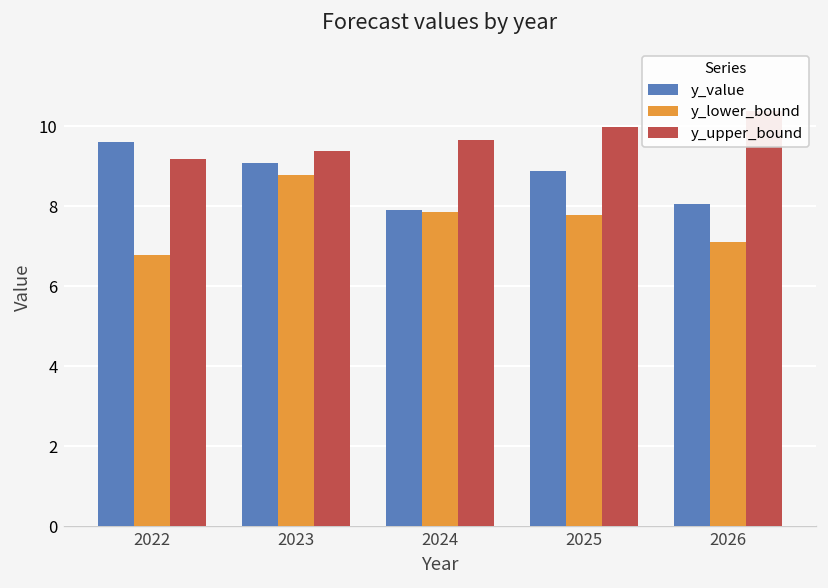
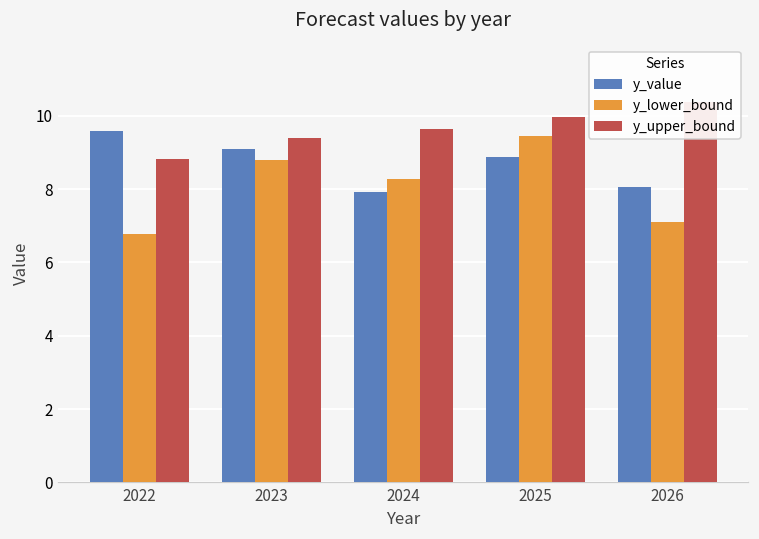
y_upper_bound, 2022: 9.2 -> 8.8
y_lower_bound, 2024: 7.9 -> 8.3
y_lower_bound, 2025: 7.8 -> 9.4
